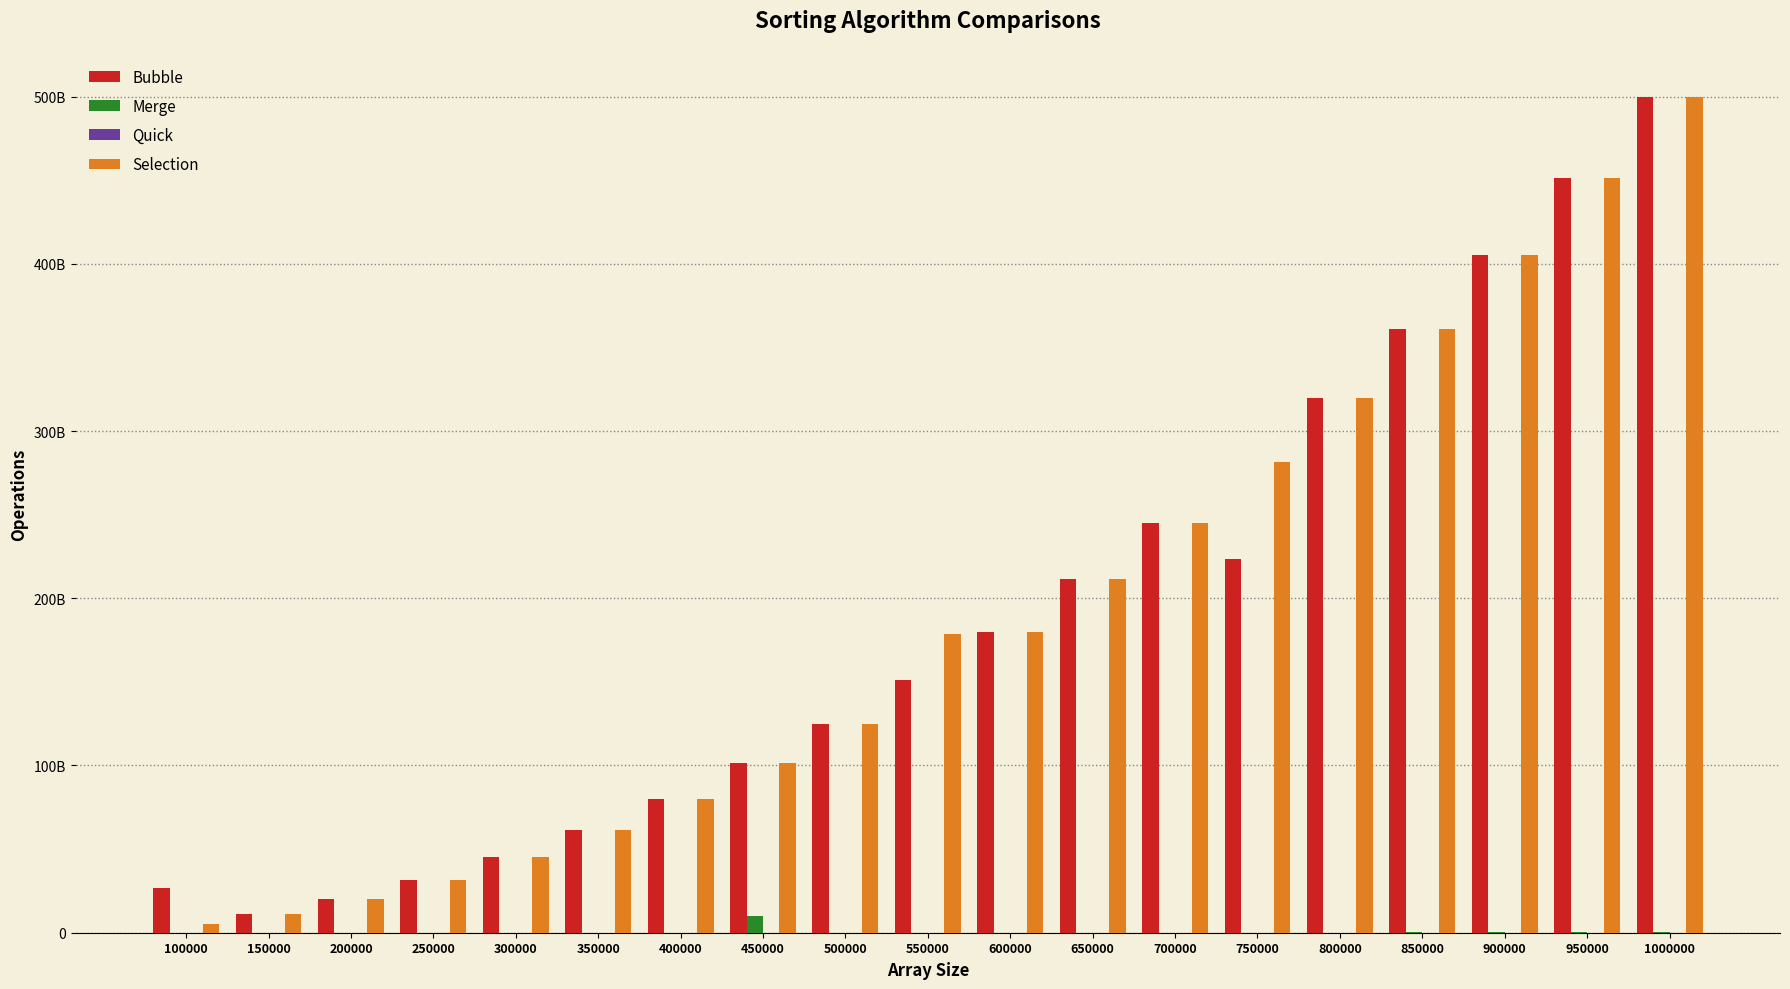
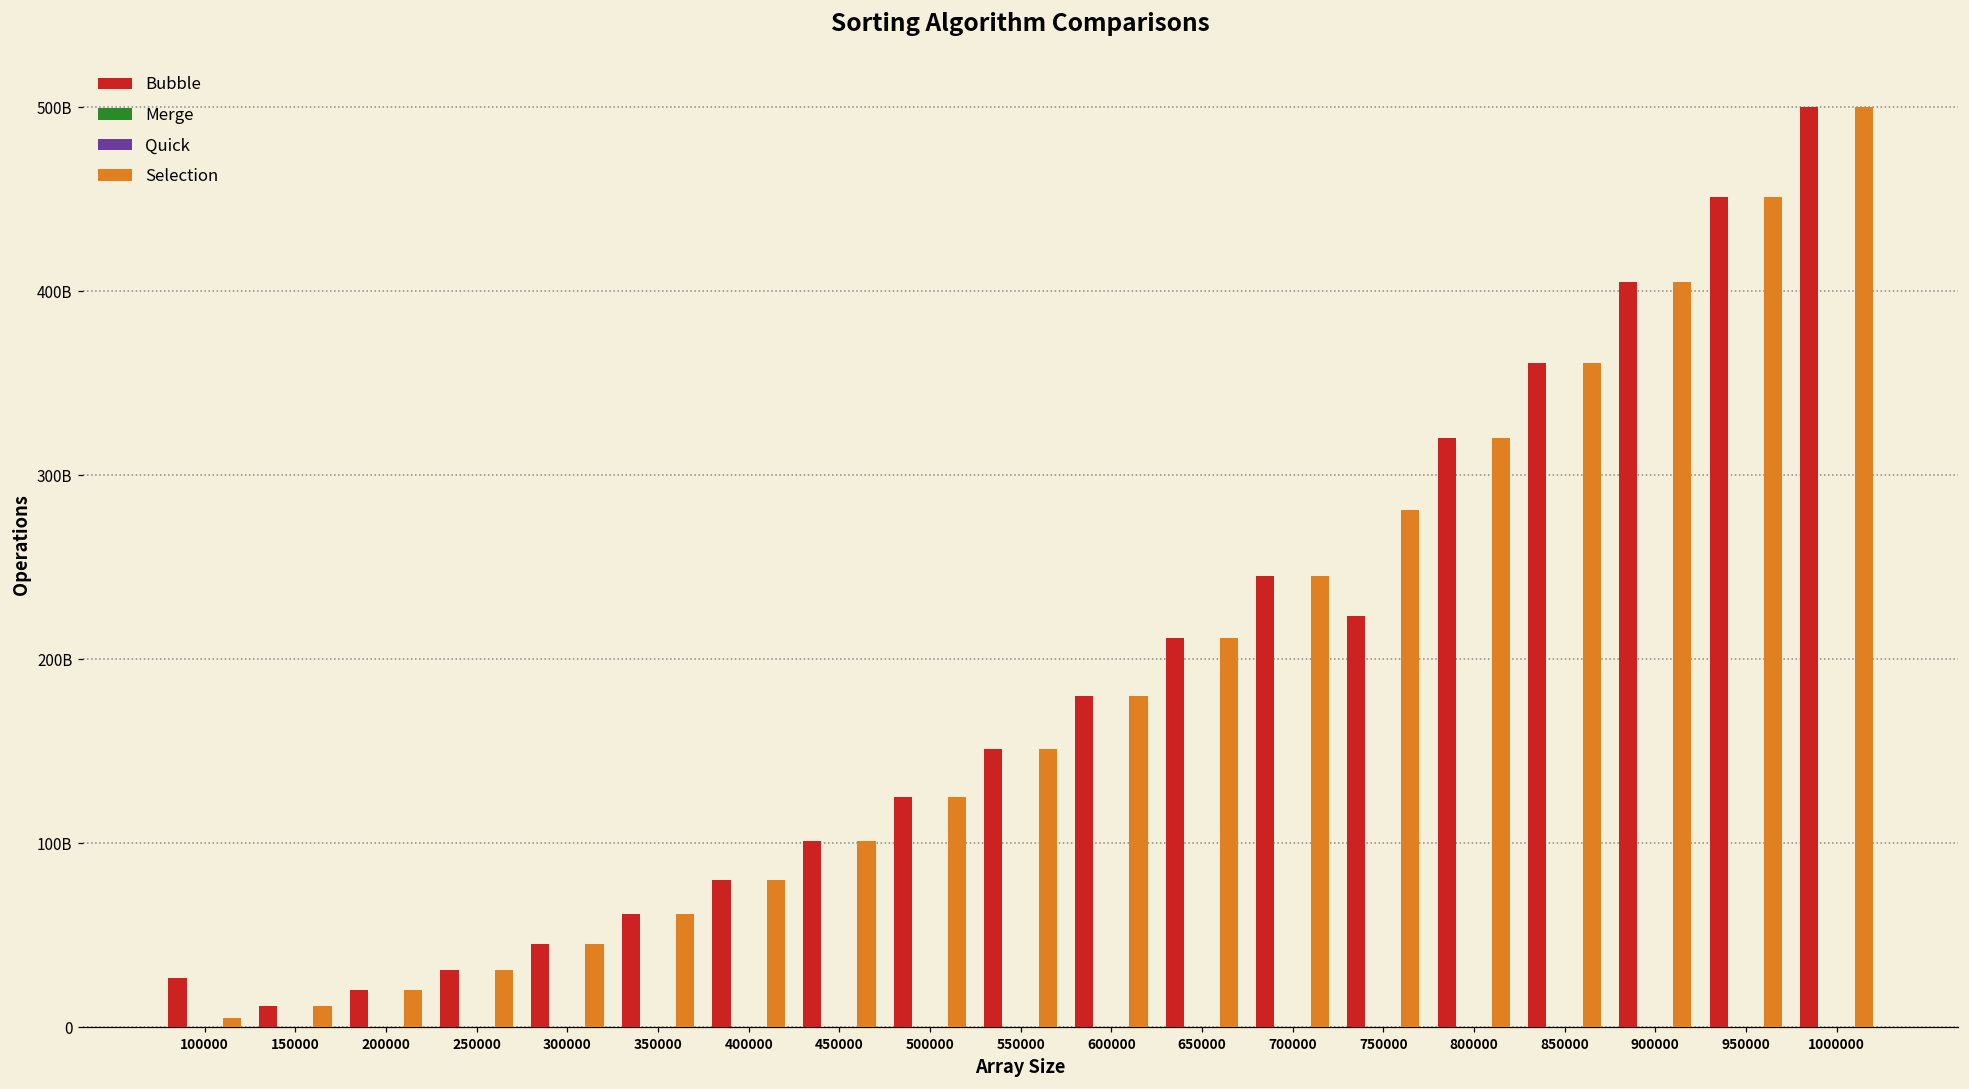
Merge, 450000: 10000000000 -> 0
Selection, 550000: 179000000000 -> 151000000000
